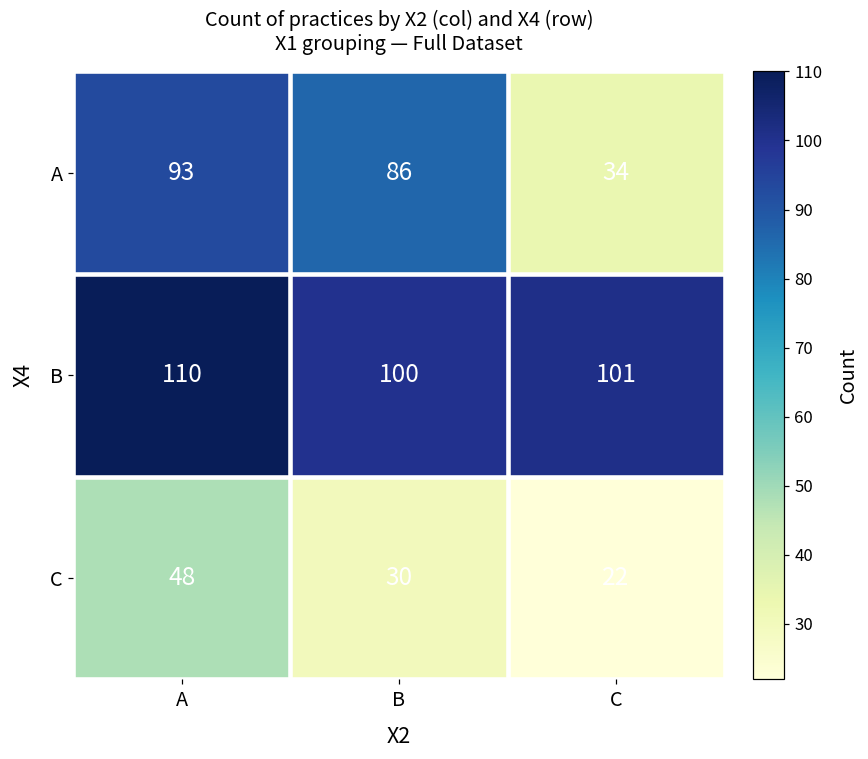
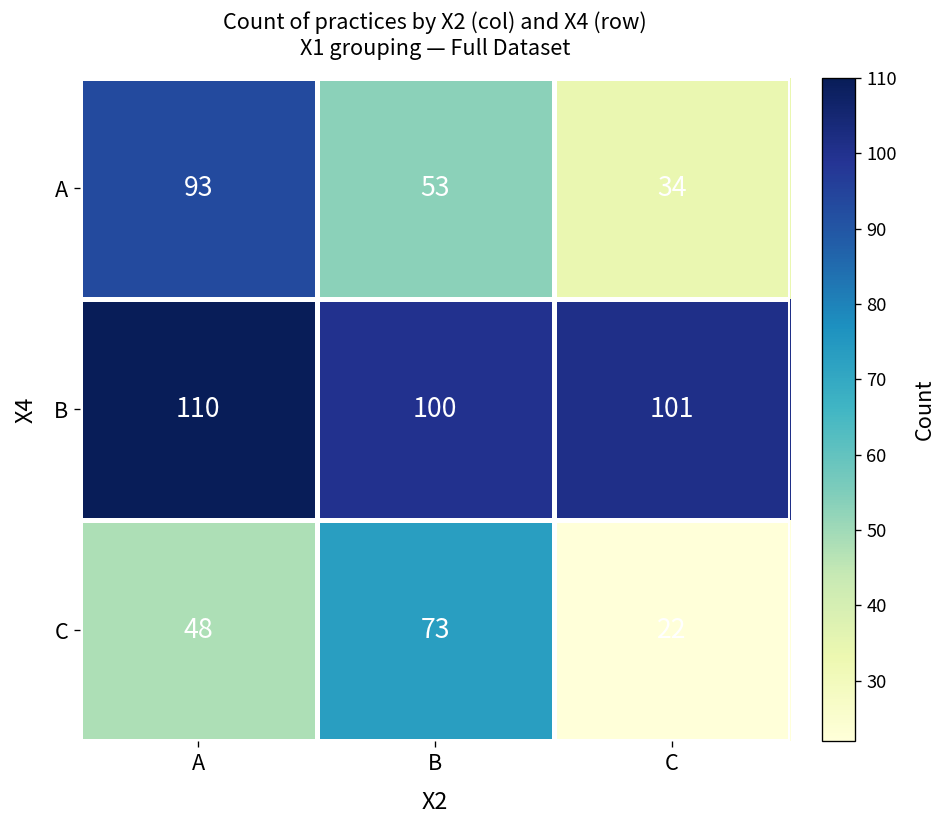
A, B: 86 -> 53
C, B: 30 -> 73
